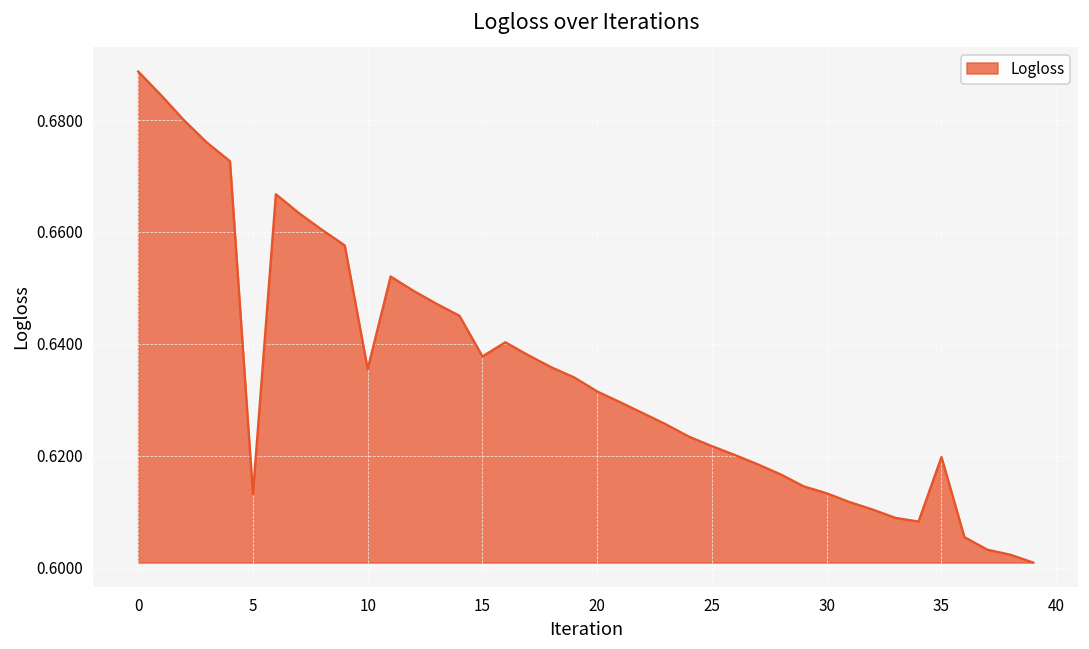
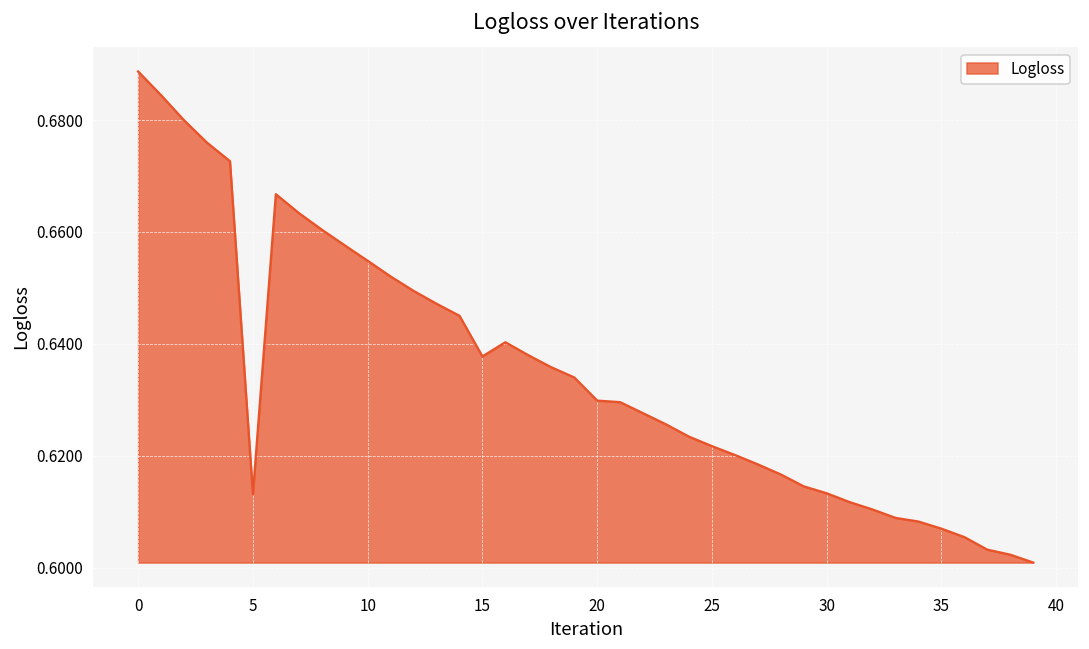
10: 0.636 -> 0.655
20: 0.632 -> 0.630
35: 0.620 -> 0.607
